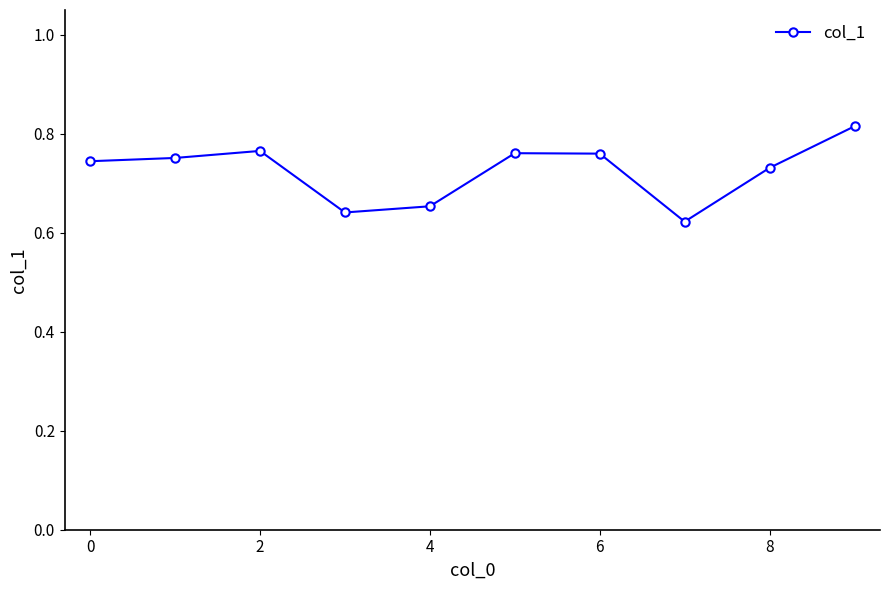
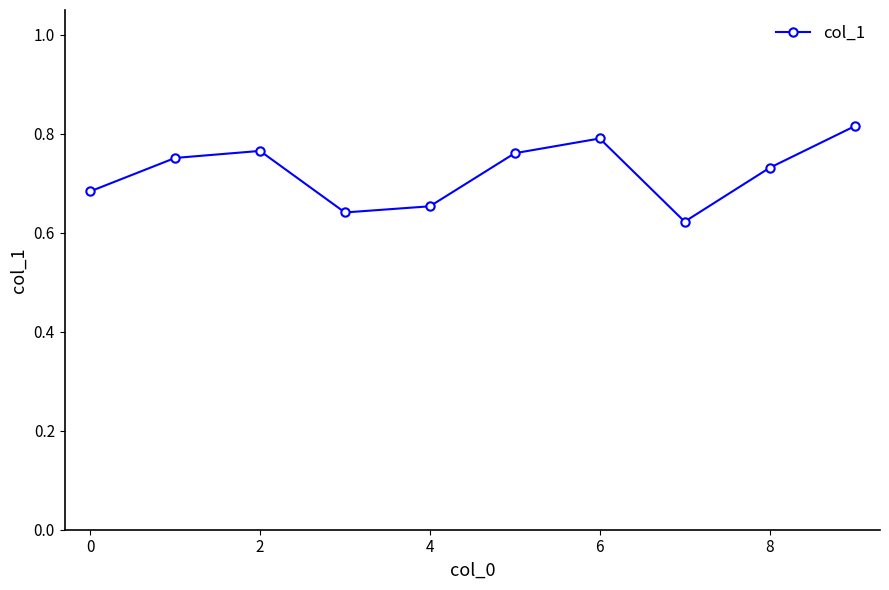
0: 0.74 -> 0.68
6: 0.76 -> 0.79
